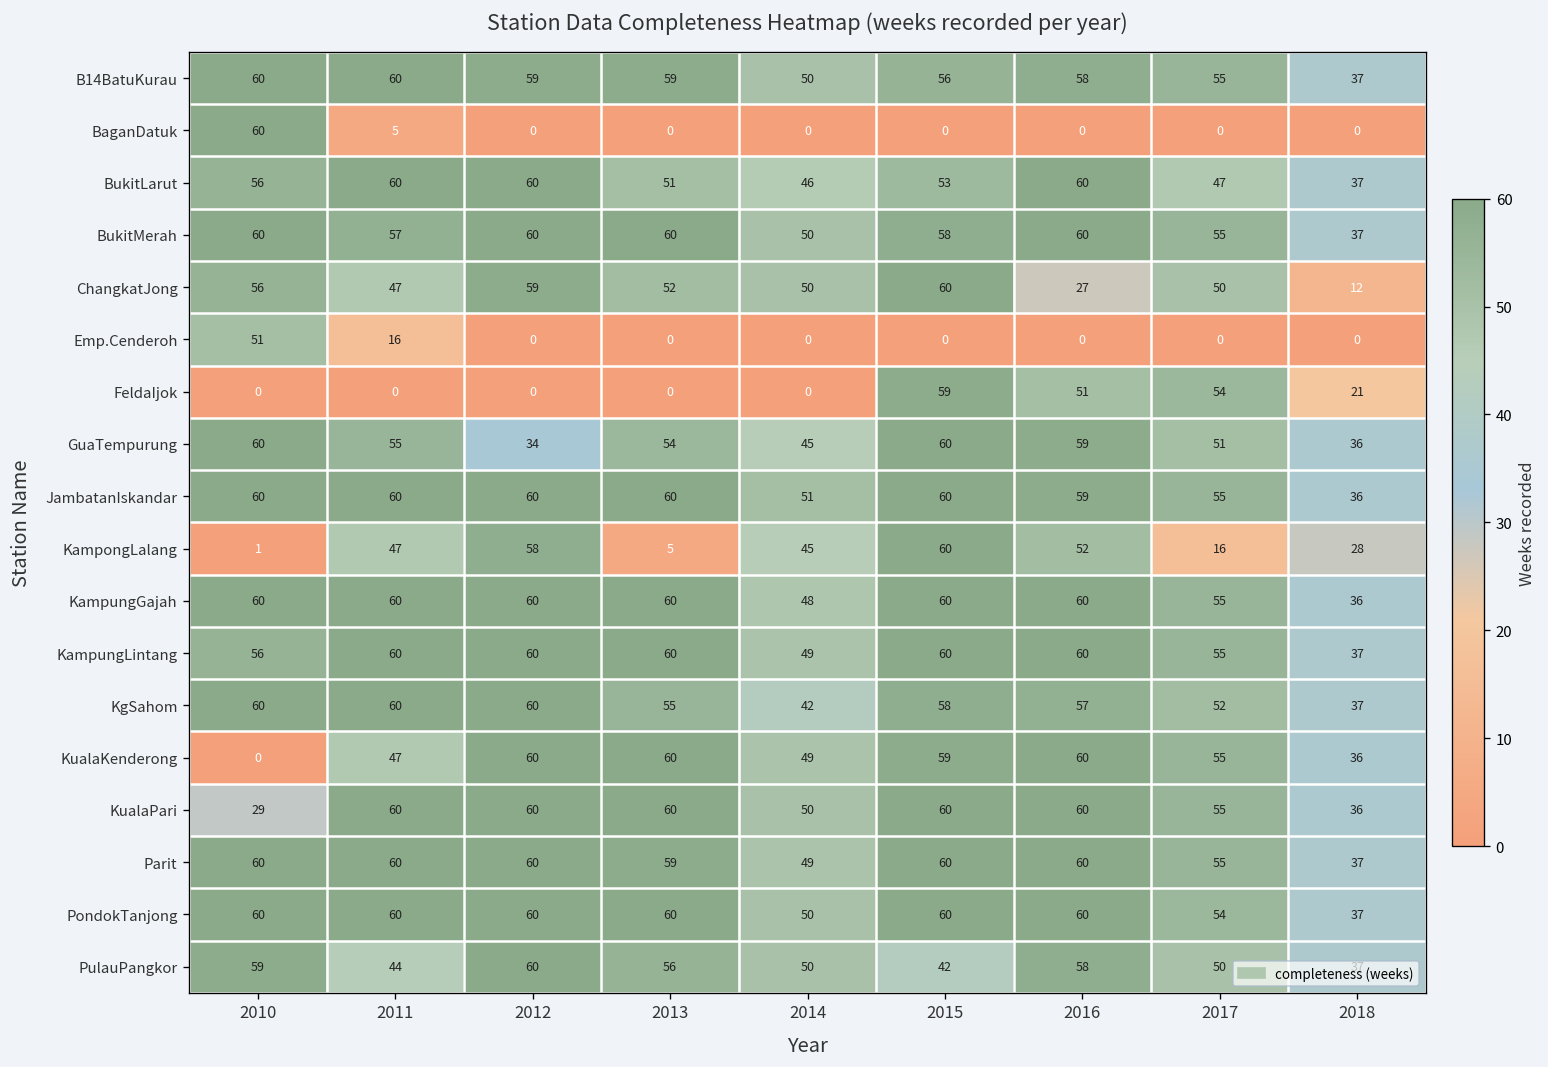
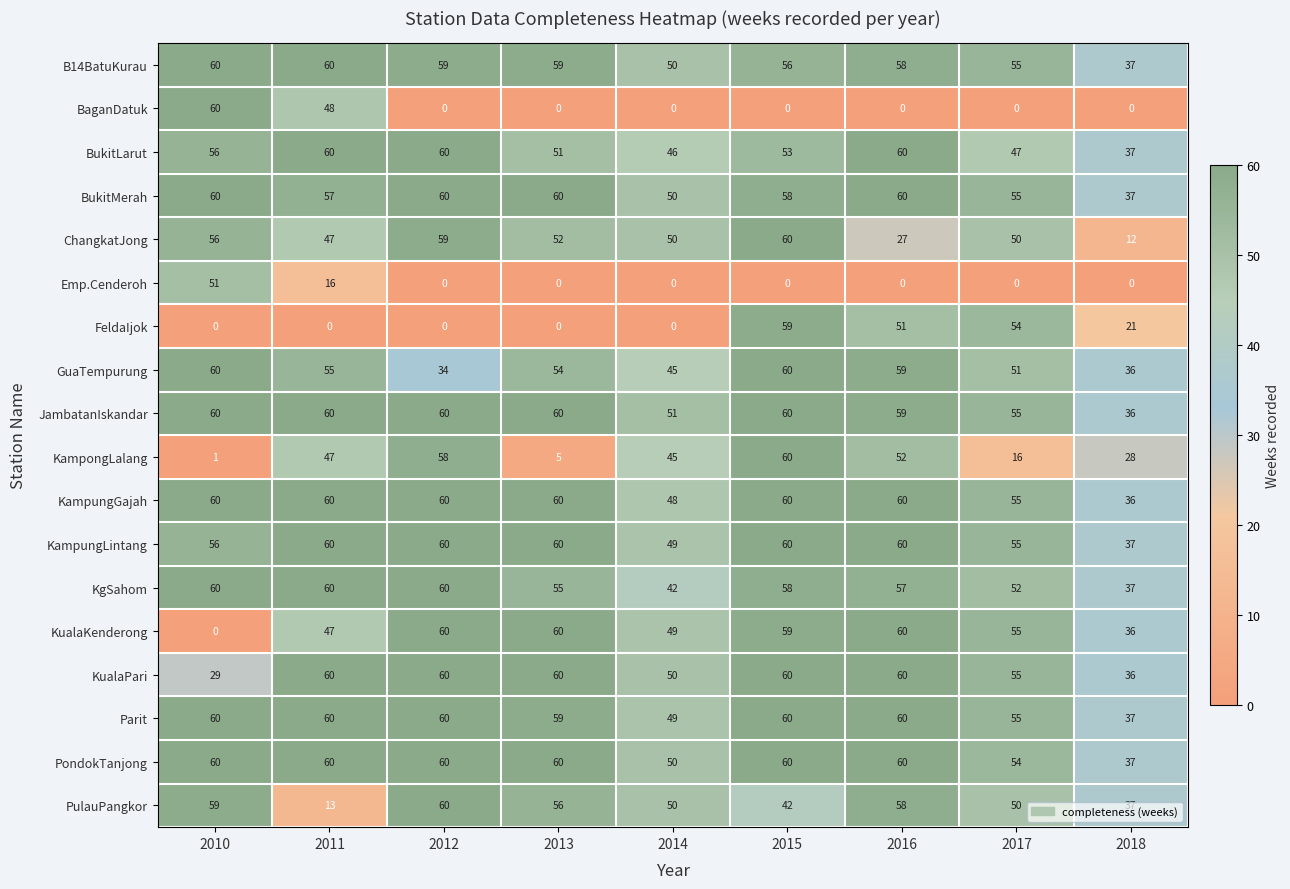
BaganDatuk, 2011: 5 -> 48
PulauPangkor, 2011: 44 -> 13
